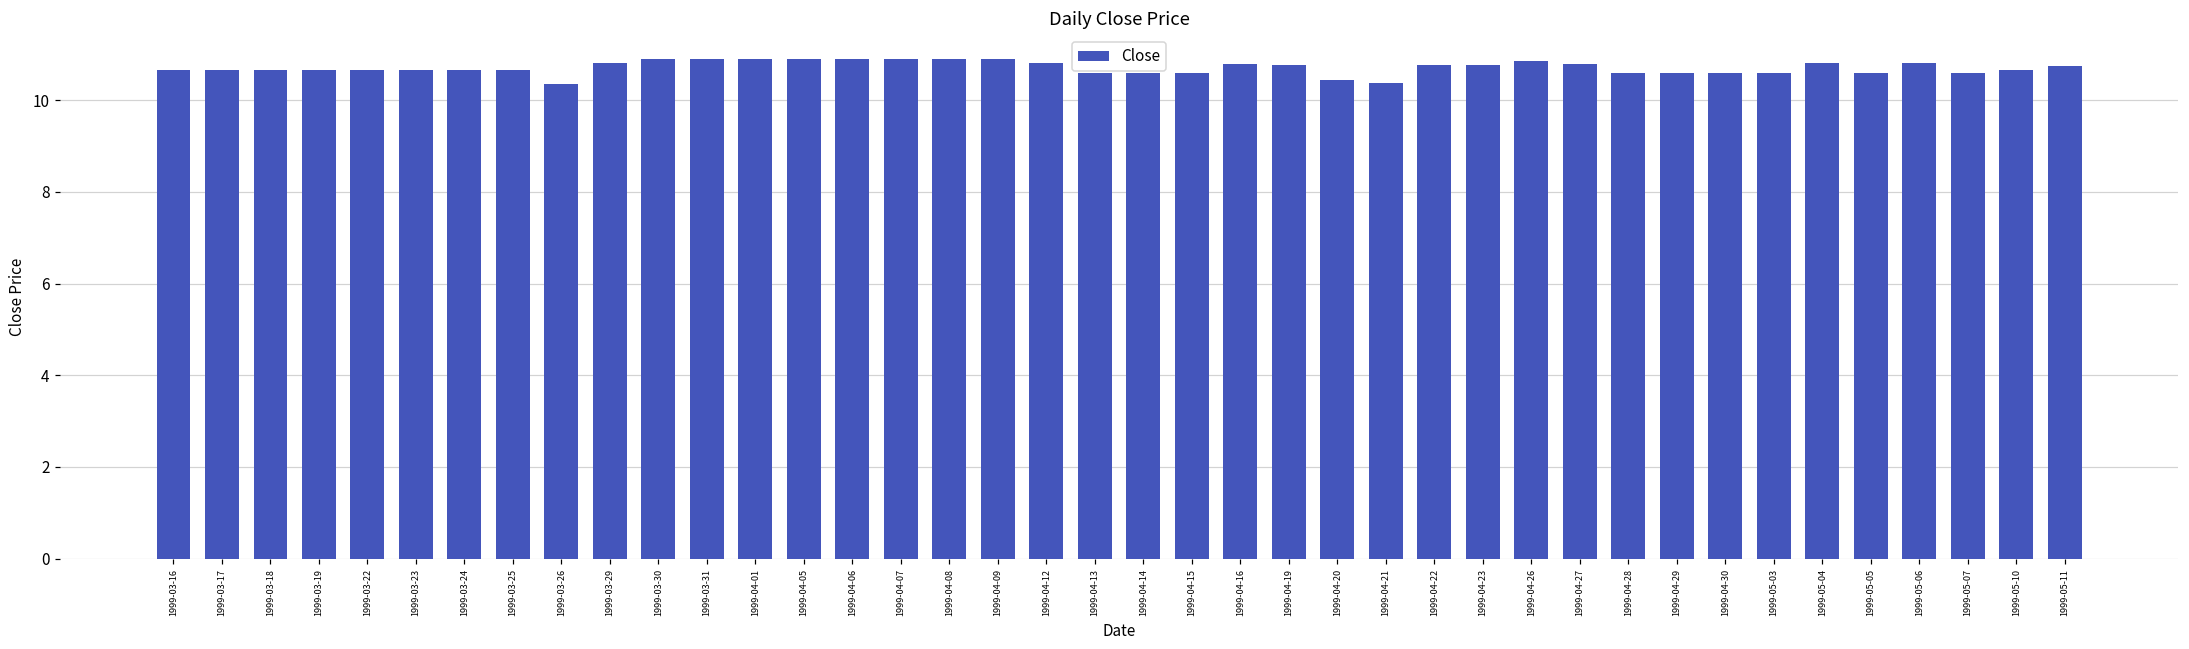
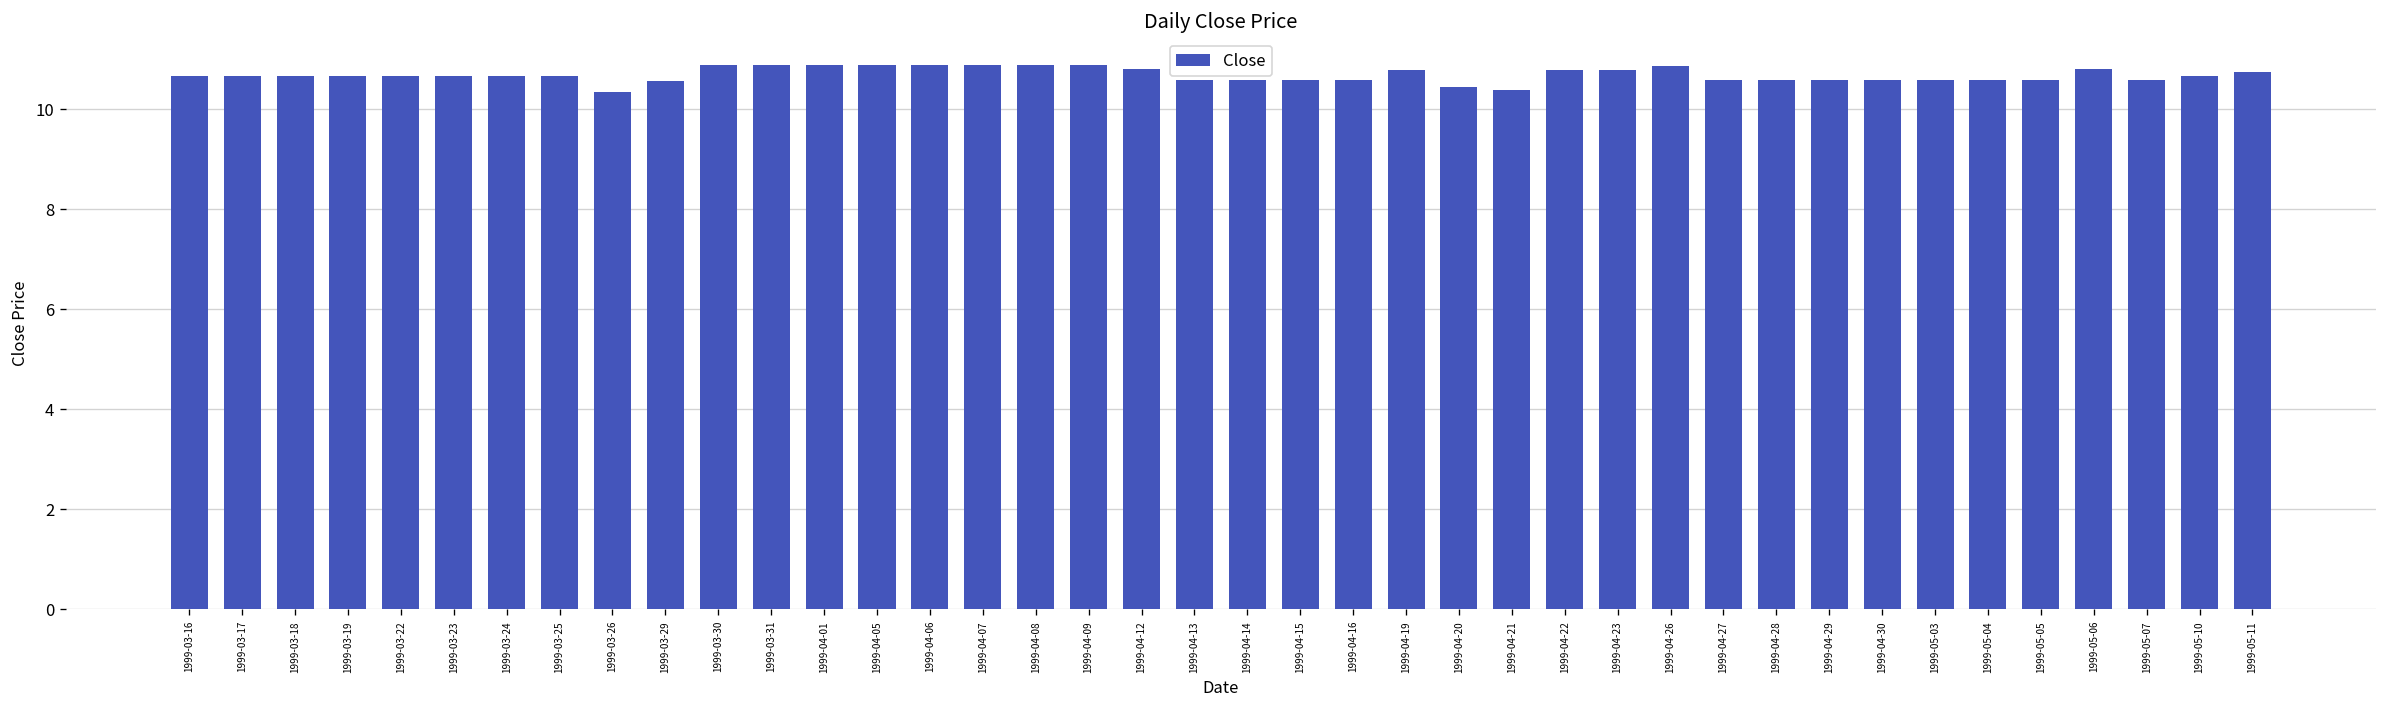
1999-03-29: 10.8 -> 10.6
1999-04-16: 10.8 -> 10.6
1999-04-27: 10.8 -> 10.6
1999-05-04: 10.8 -> 10.6
